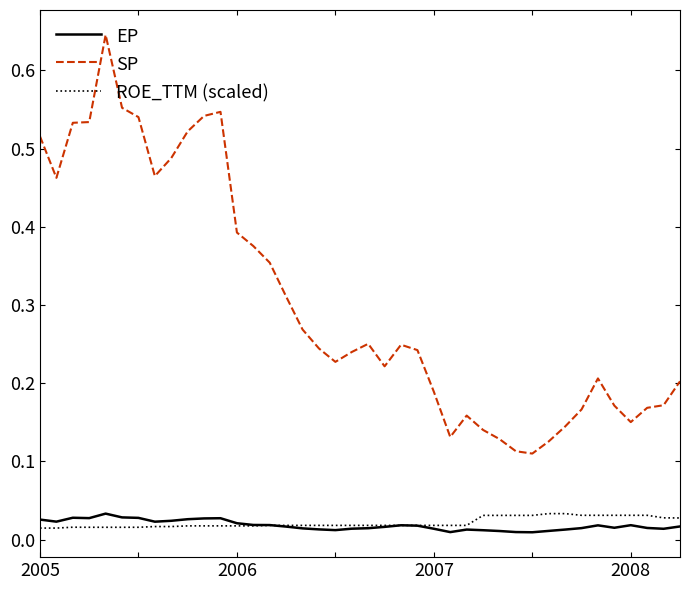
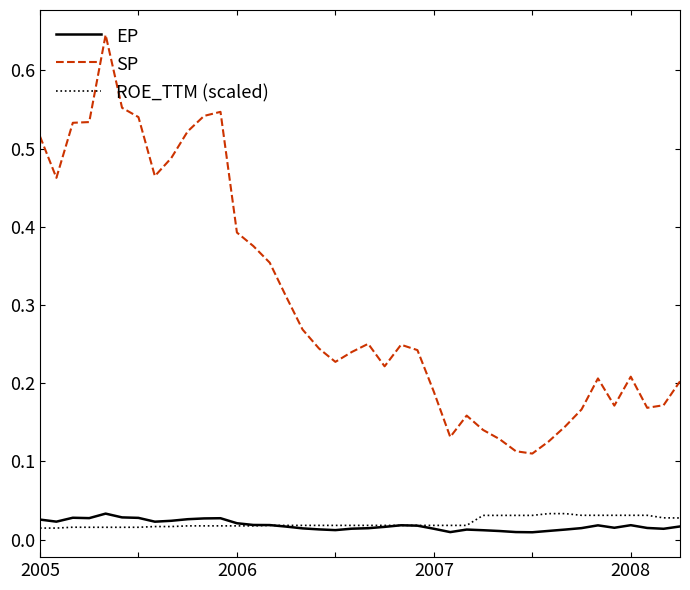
SP, 2008: 0.15 -> 0.21
